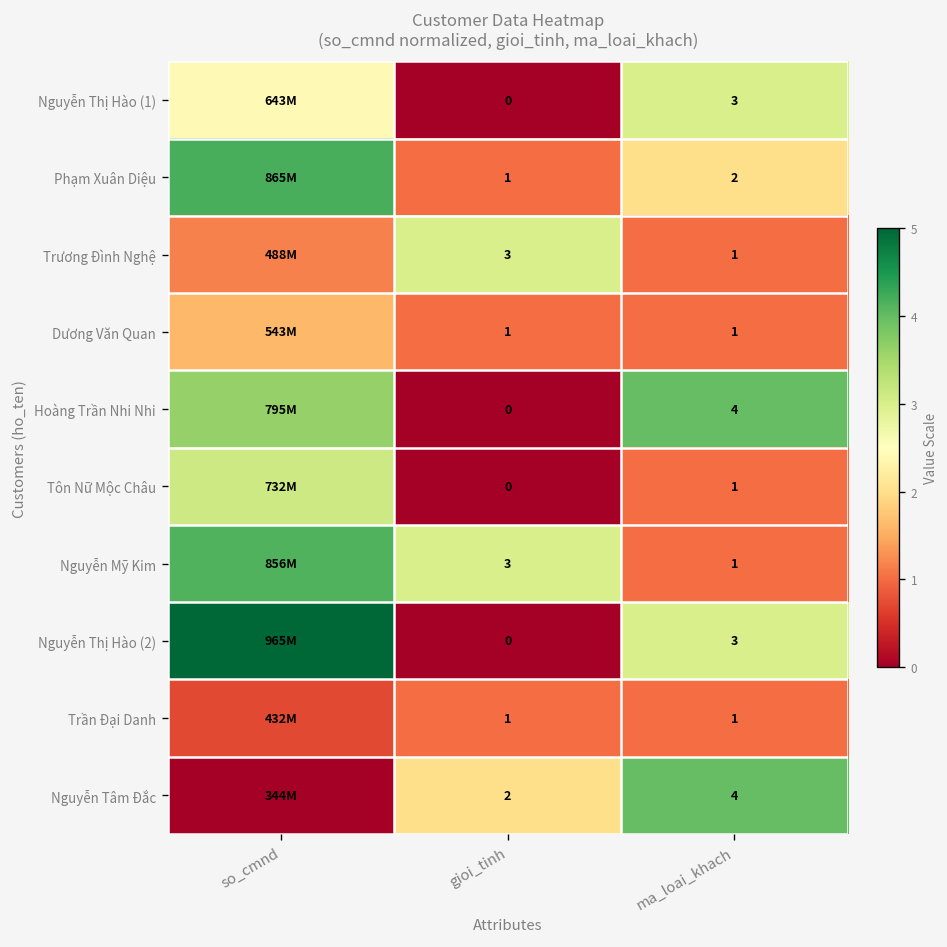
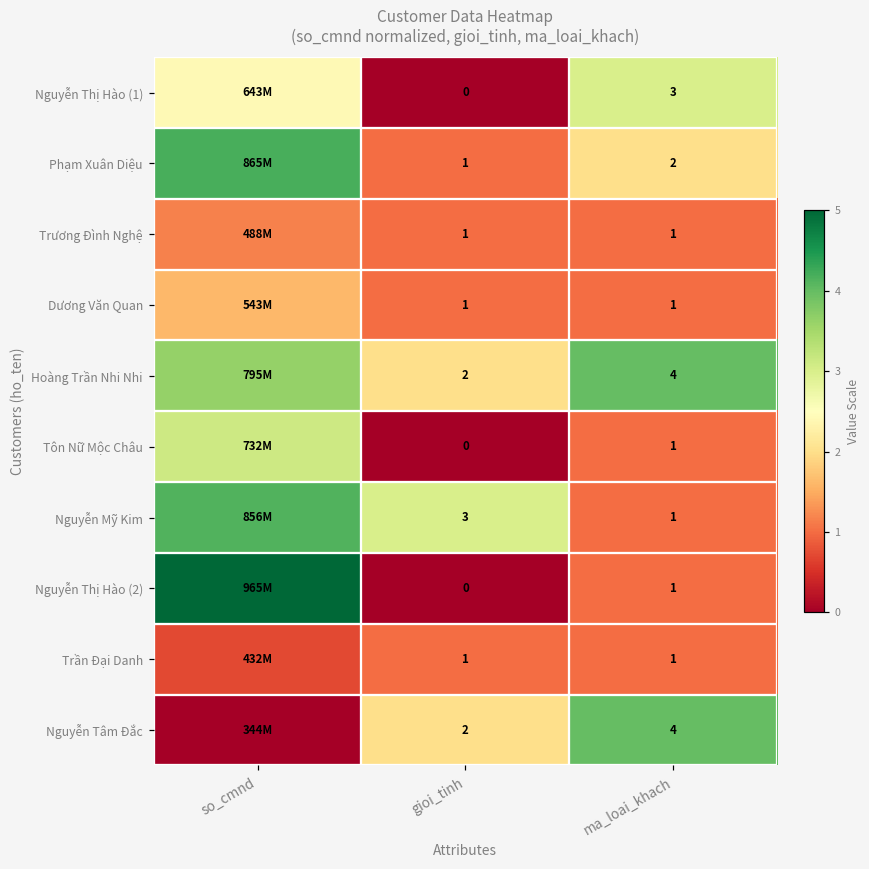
Trương Đình Nghệ, gioi_tinh: 3 -> 1
Hoàng Trần Nhi Nhi, gioi_tinh: 0 -> 2
Nguyễn Thị Hào (2), ma_loai_khach: 3 -> 1
